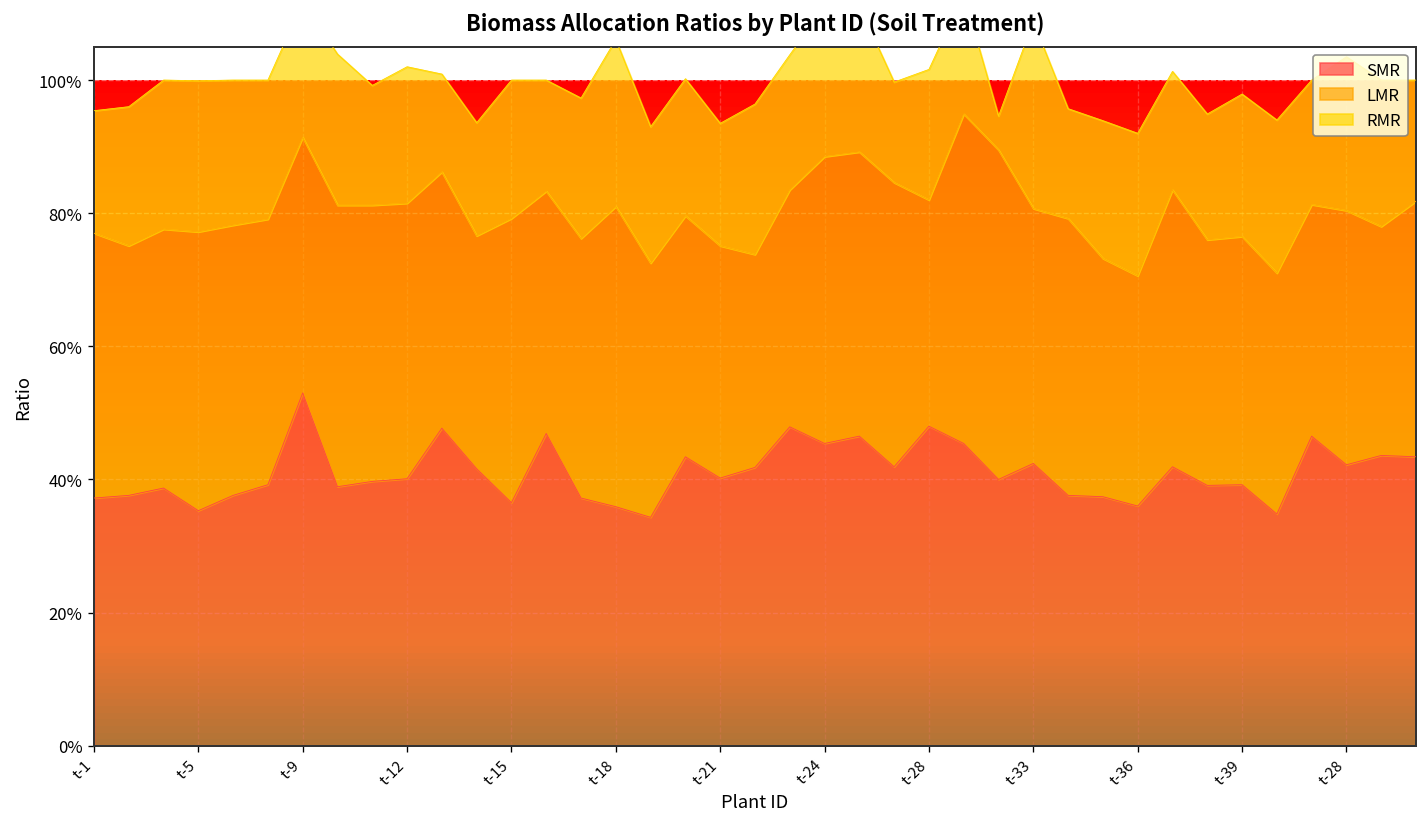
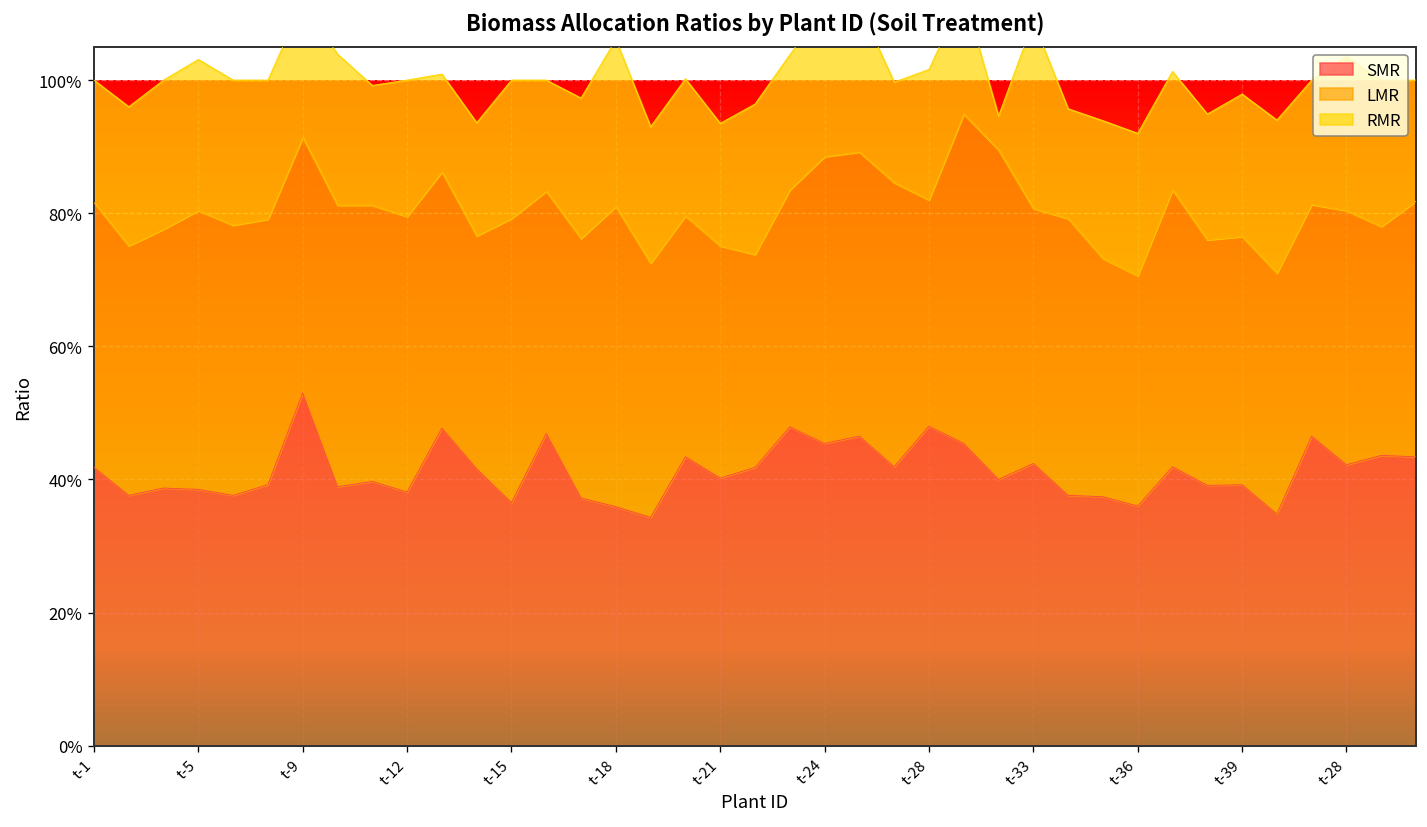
SMR, t-1: 37% -> 42%
SMR, t-5: 35% -> 39%
SMR, t-12: 40% -> 38%
